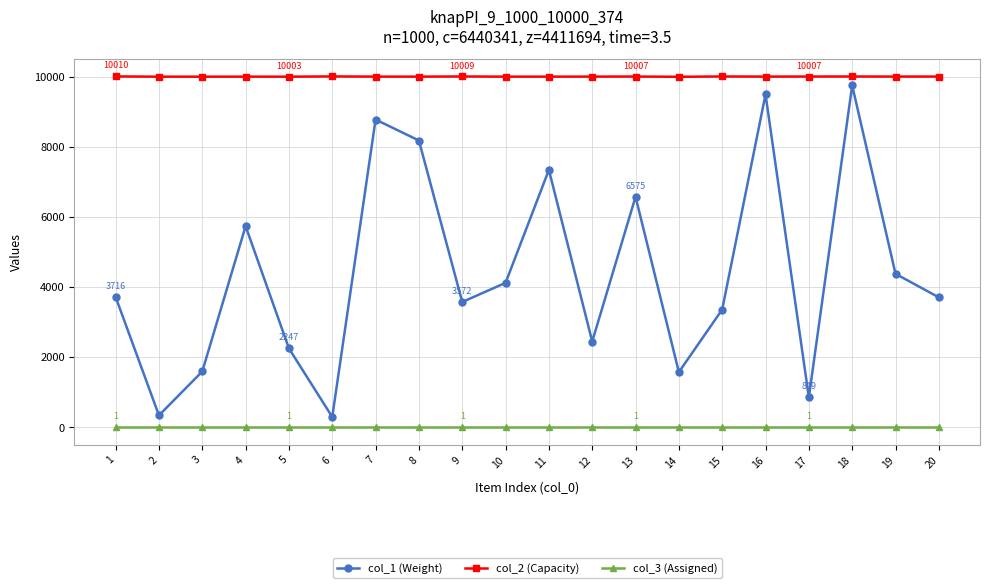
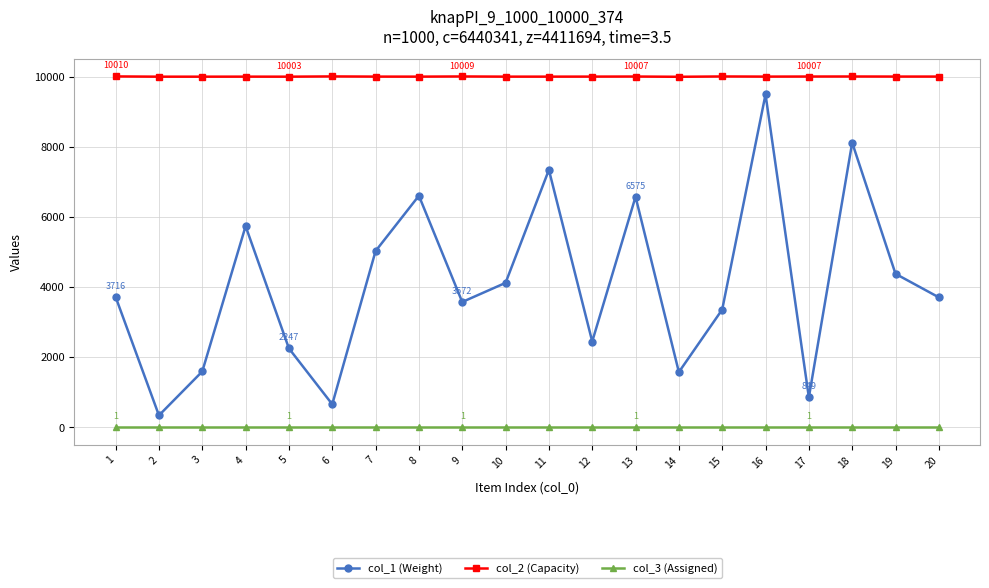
col_1 (Weight), 6: 300 -> 700
col_1 (Weight), 7: 8800 -> 5000
col_1 (Weight), 8: 8200 -> 6600
col_1 (Weight), 18: 9800 -> 8100
